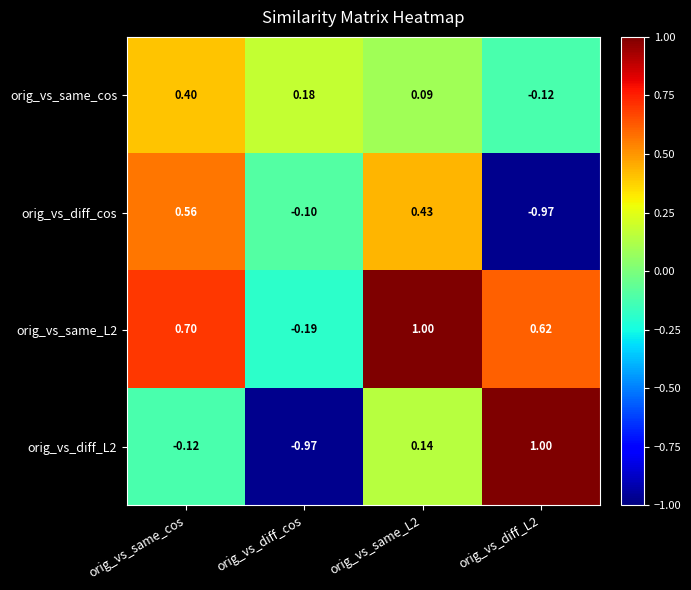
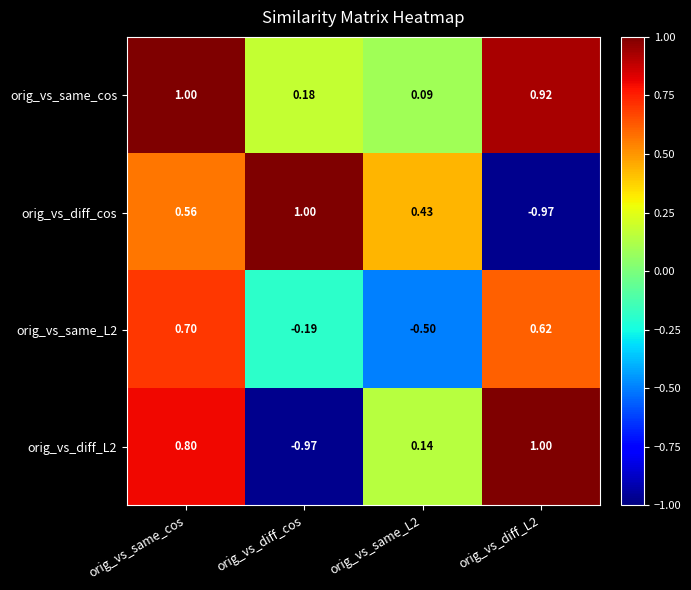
orig_vs_same_cos, orig_vs_same_cos: 0.40 -> 1.00
orig_vs_same_cos, orig_vs_diff_L2: -0.12 -> 0.92
orig_vs_diff_cos, orig_vs_diff_cos: -0.10 -> 1.00
orig_vs_same_L2, orig_vs_same_L2: 1.00 -> -0.50
orig_vs_diff_L2, orig_vs_same_cos: -0.12 -> 0.80
